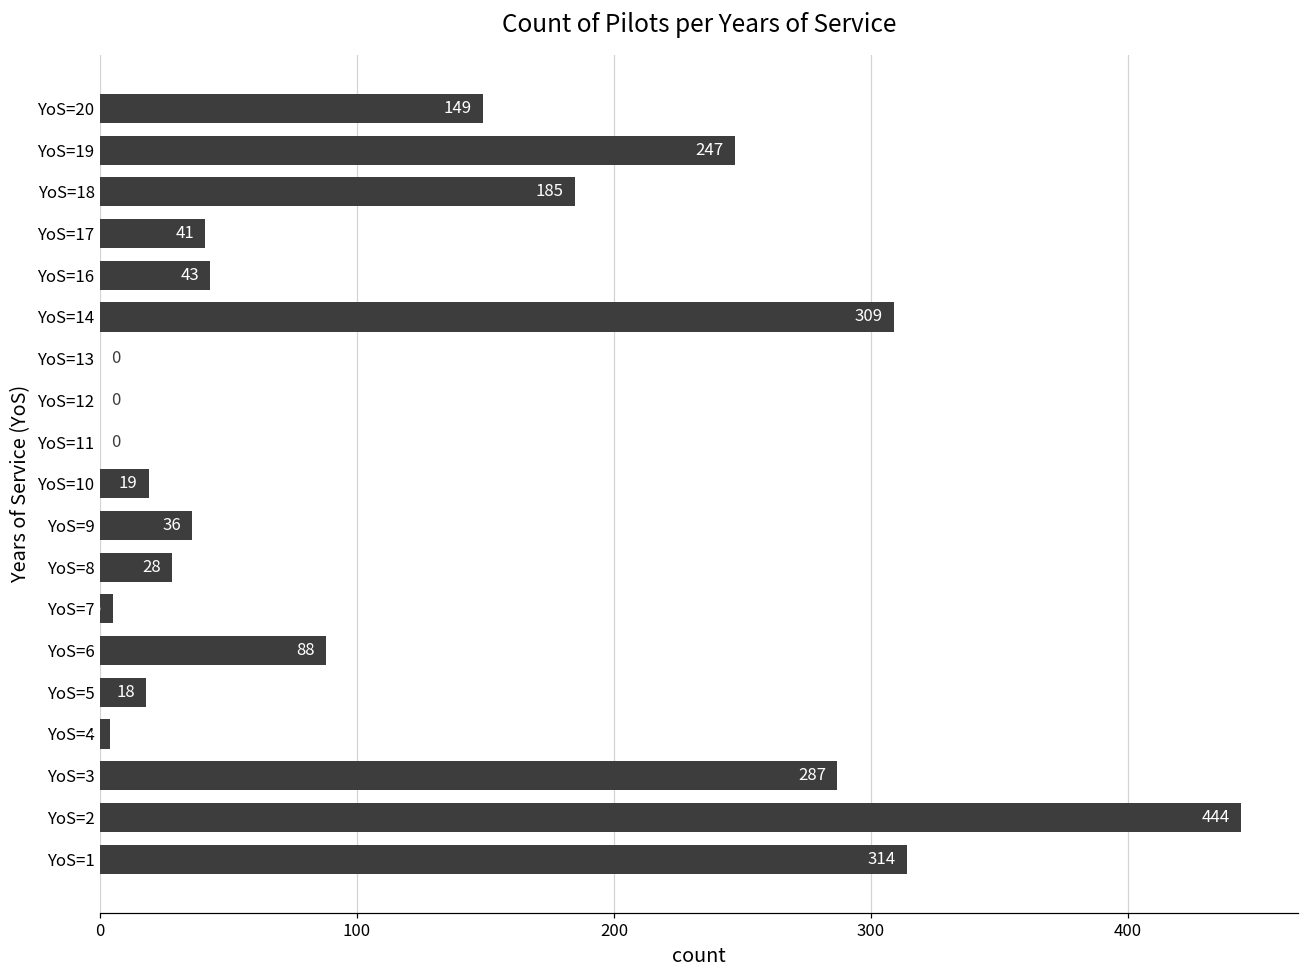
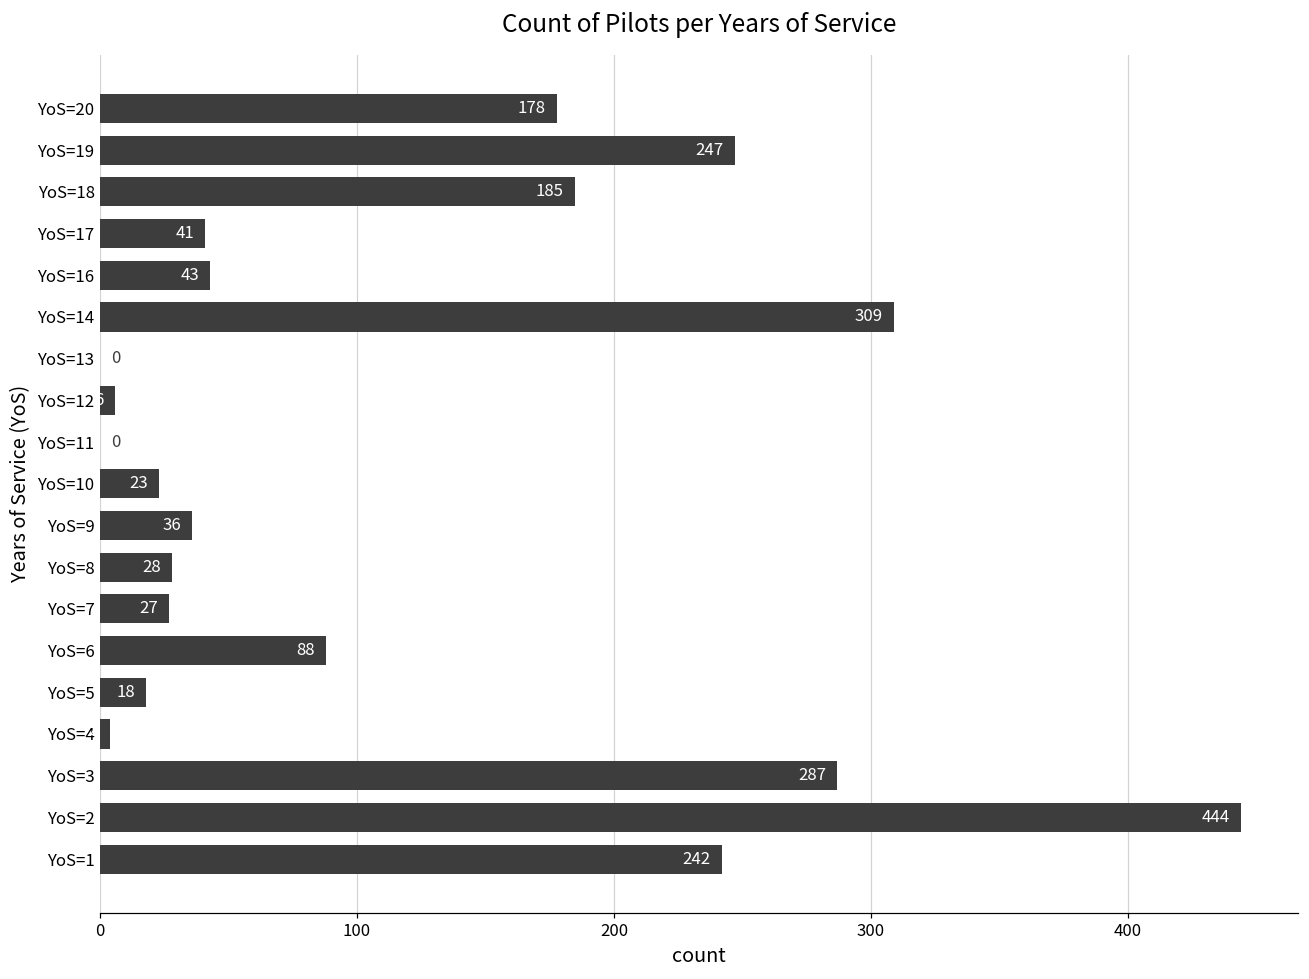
YoS=20: 149 -> 178
YoS=12: 0 -> 6
YoS=10: 19 -> 23
YoS=7: 5 -> 27
YoS=1: 314 -> 242
